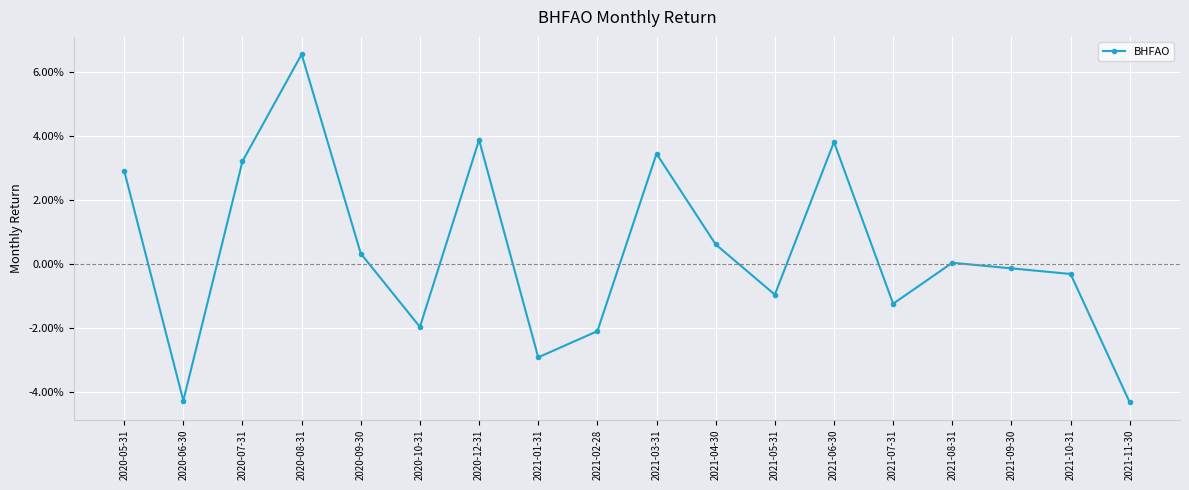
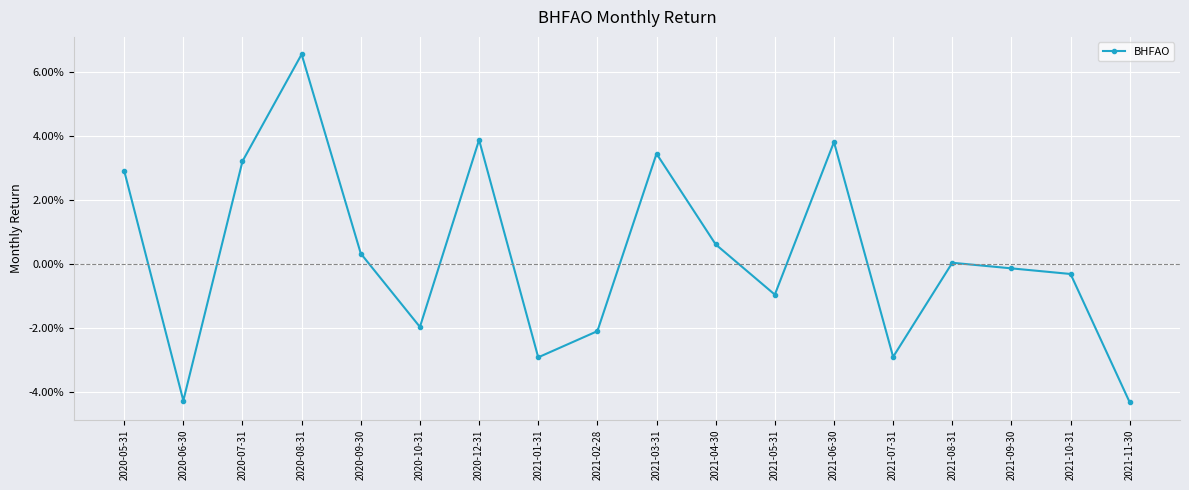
2021-07-31: -1.2% -> -2.9%
